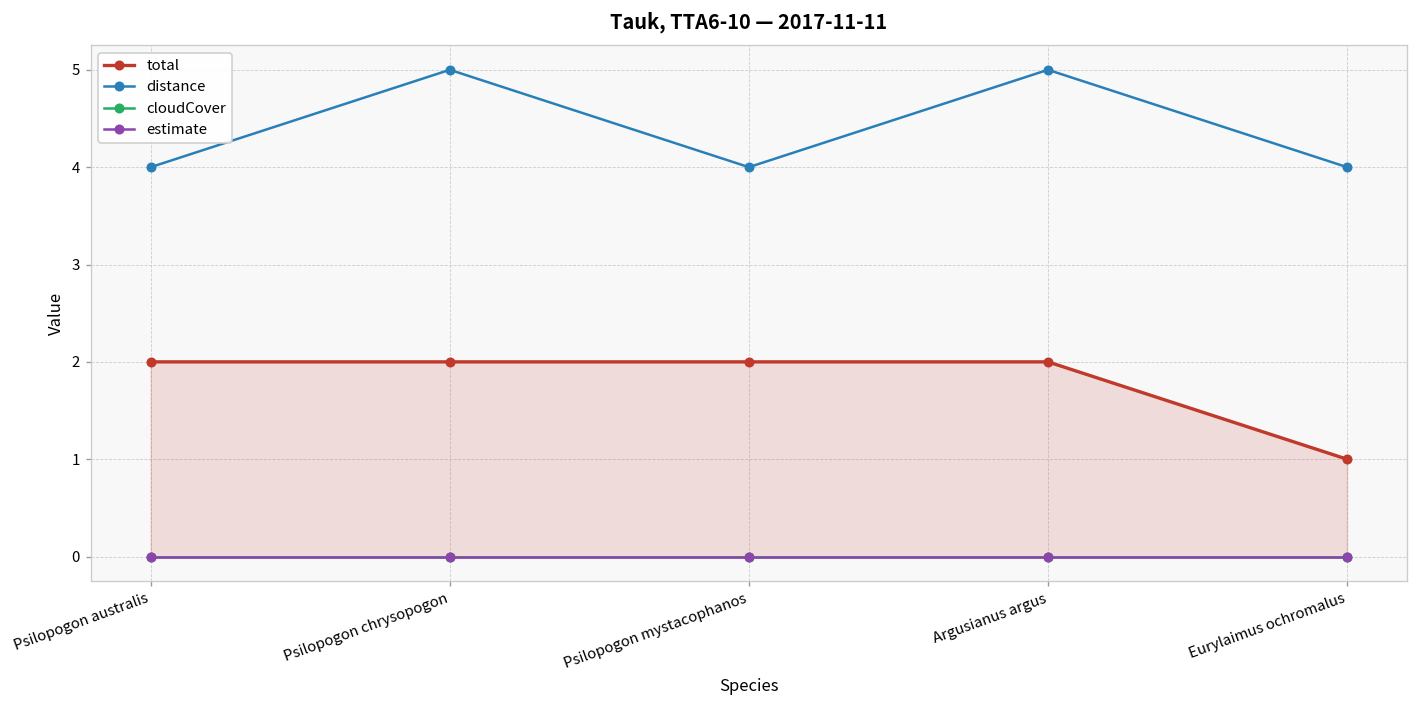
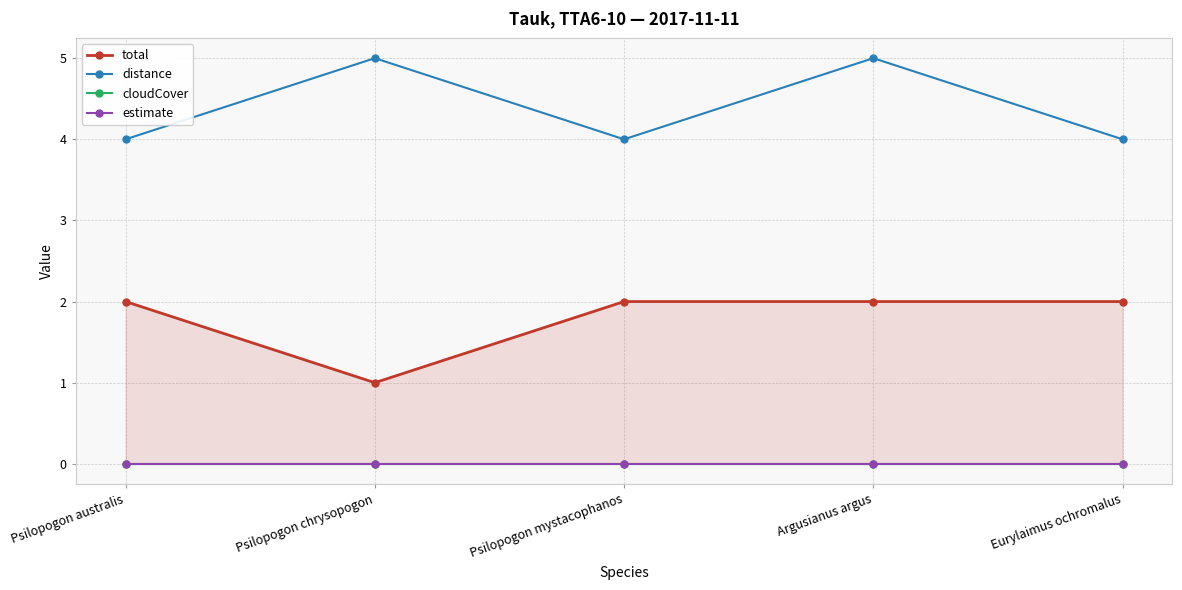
total, Psilopogon chrysopogon: 2 -> 1
total, Eurylaimus ochromalus: 1 -> 2
